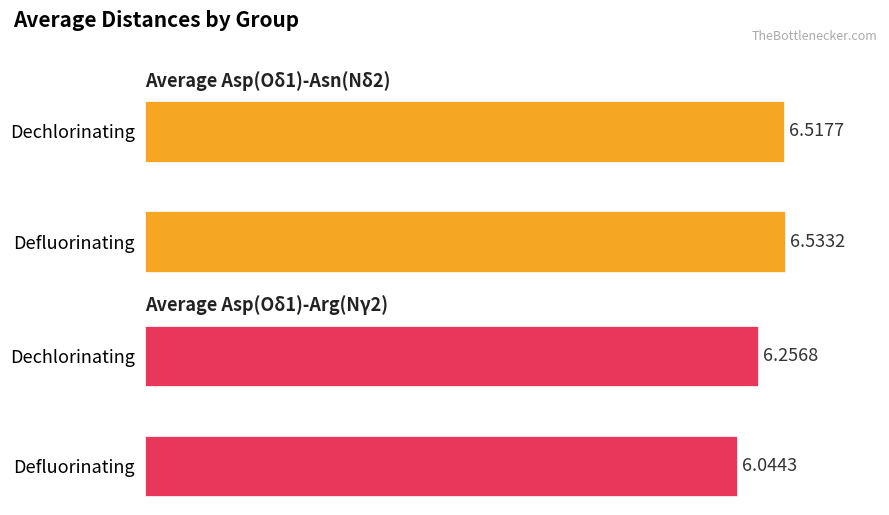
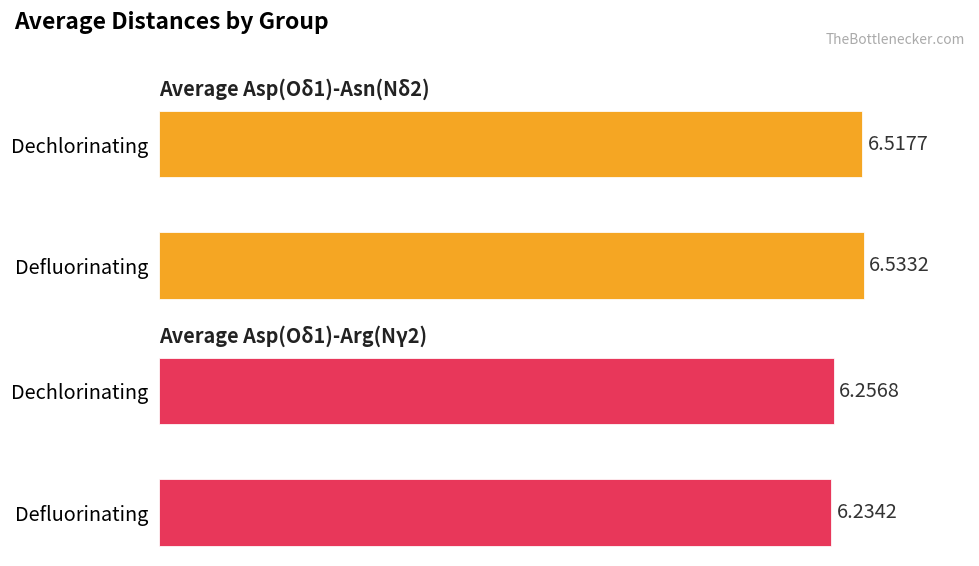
Average Asp(Oδ1)-Arg(Nγ2), Defluorinating: 6.0443 -> 6.2342
